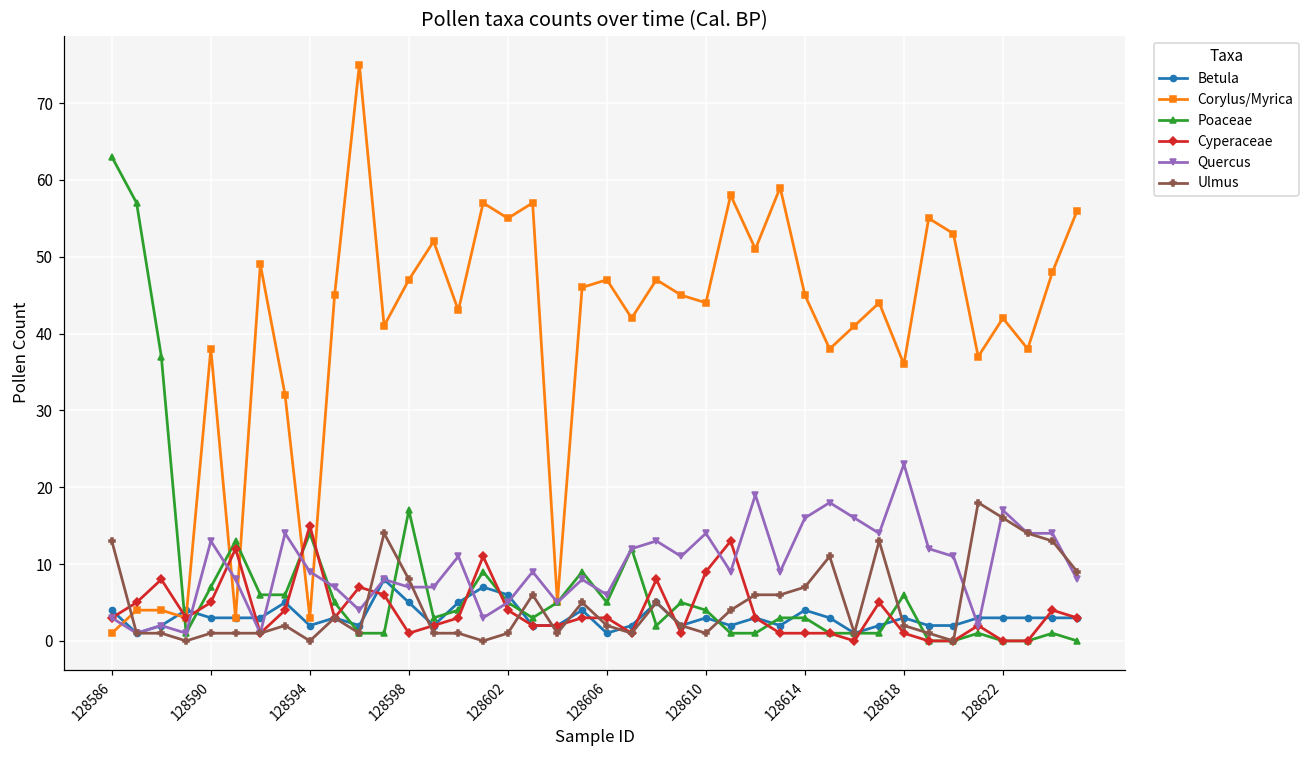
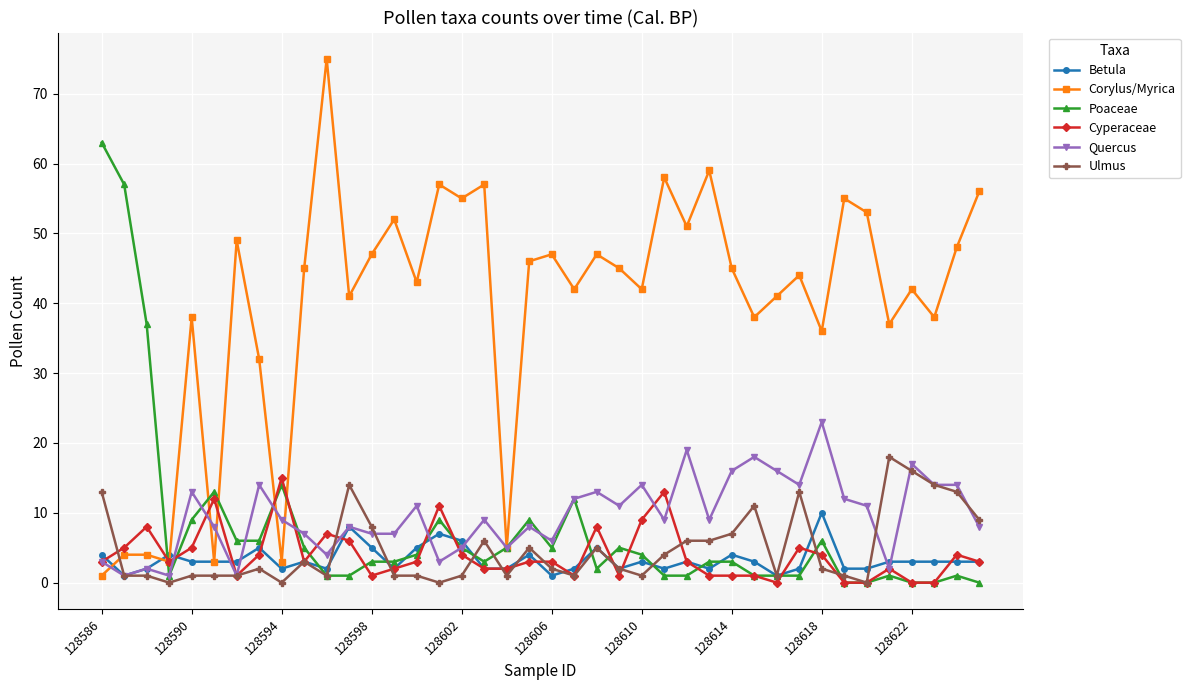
Poaceae, 128590: 7 -> 9
Poaceae, 128598: 17 -> 3
Corylus/Myrica, 128610: 44 -> 42
Betula, 128618: 3 -> 10
Cyperaceae, 128618: 1 -> 4
